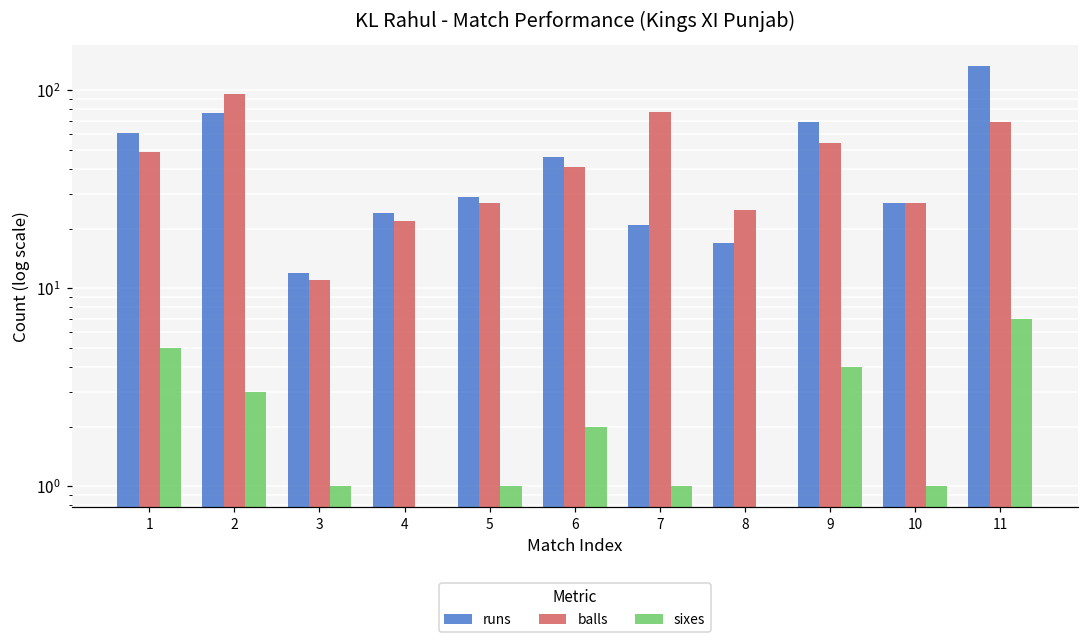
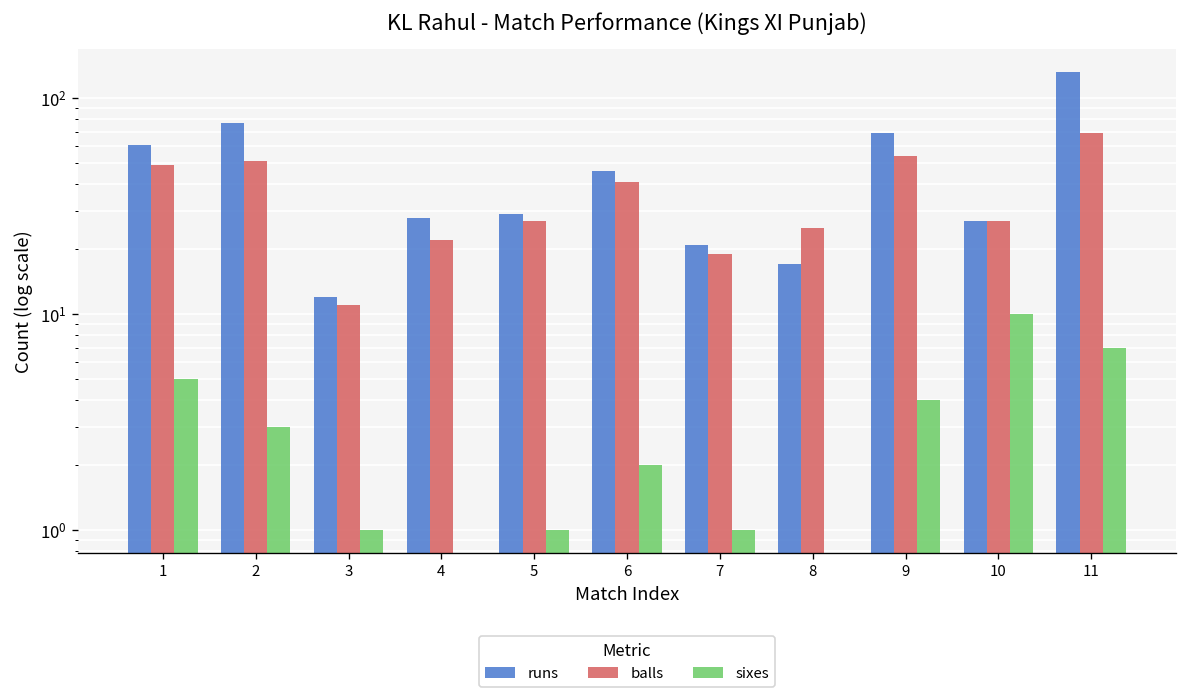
balls, 2: 100 -> 51
runs, 4: 24 -> 28
balls, 7: 78 -> 19
sixes, 10: 1 -> 10
